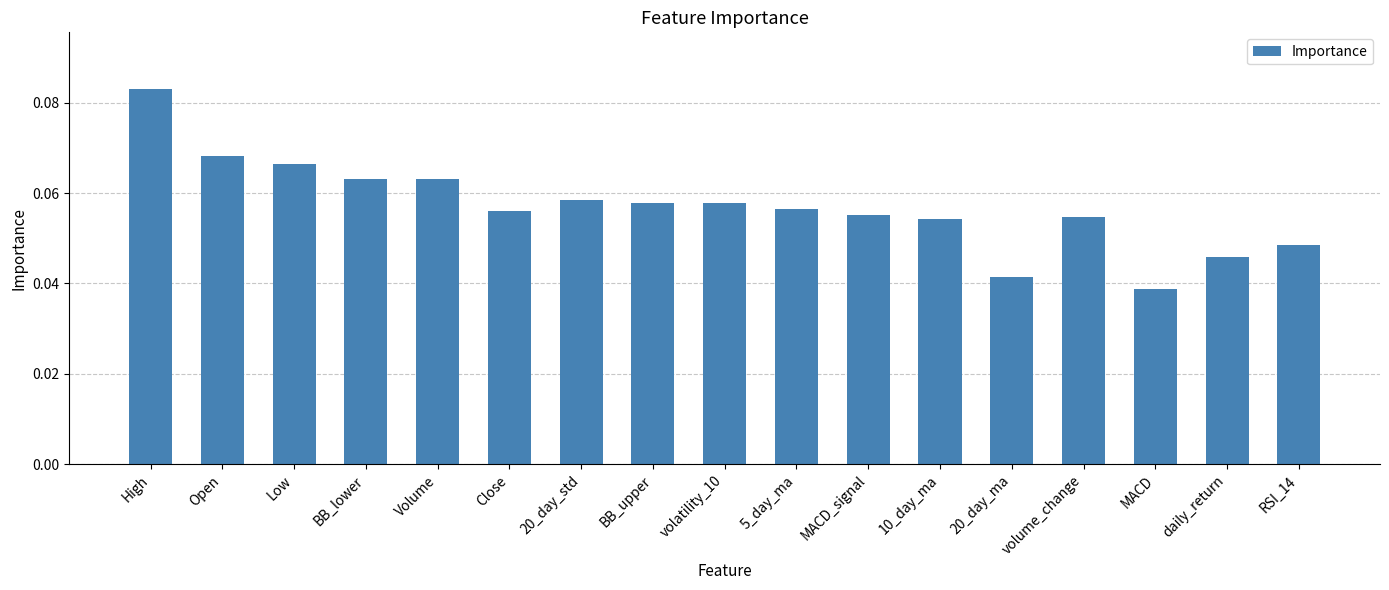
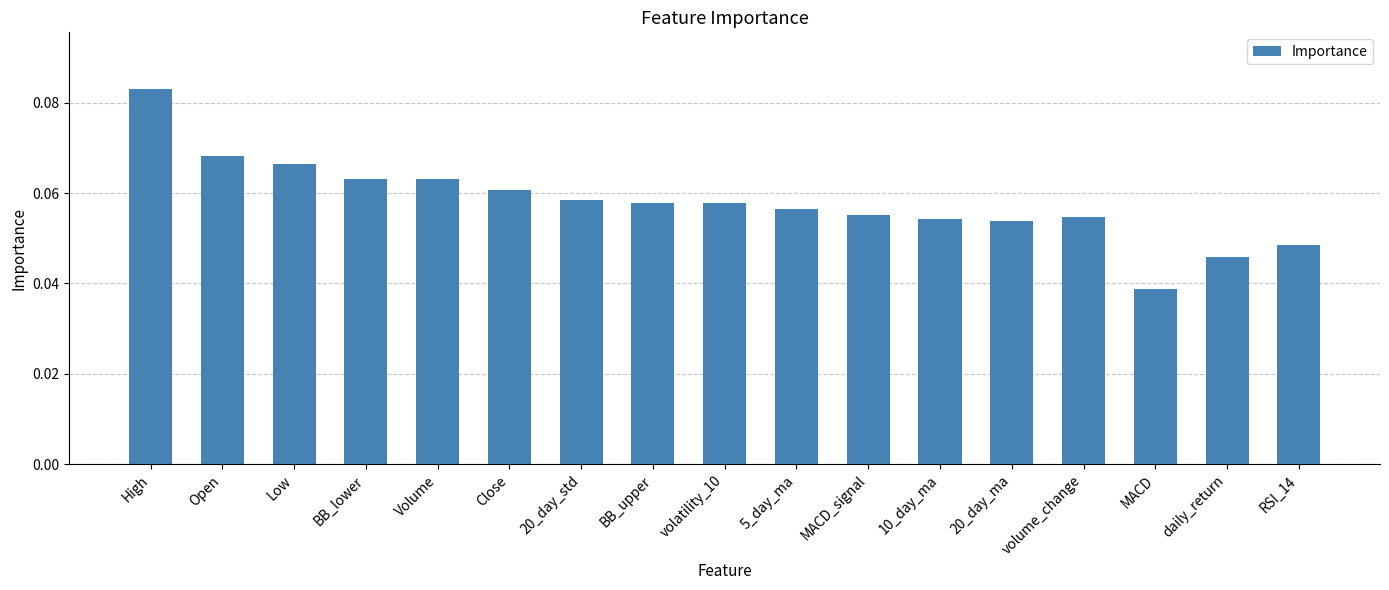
Close: 0.056 -> 0.061
20_day_ma: 0.041 -> 0.054
